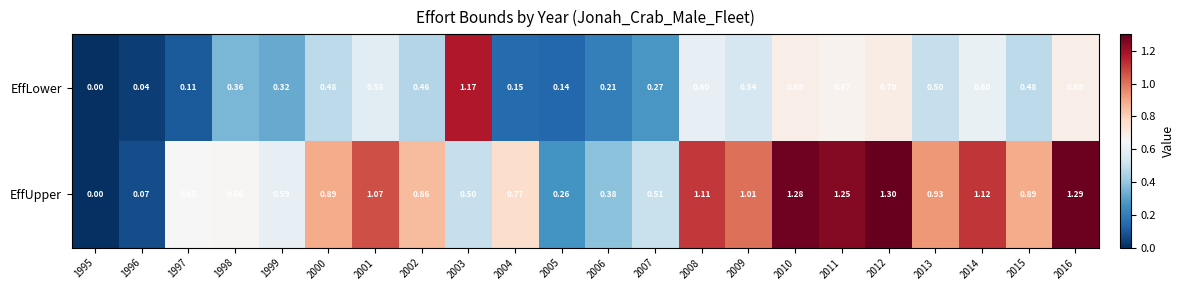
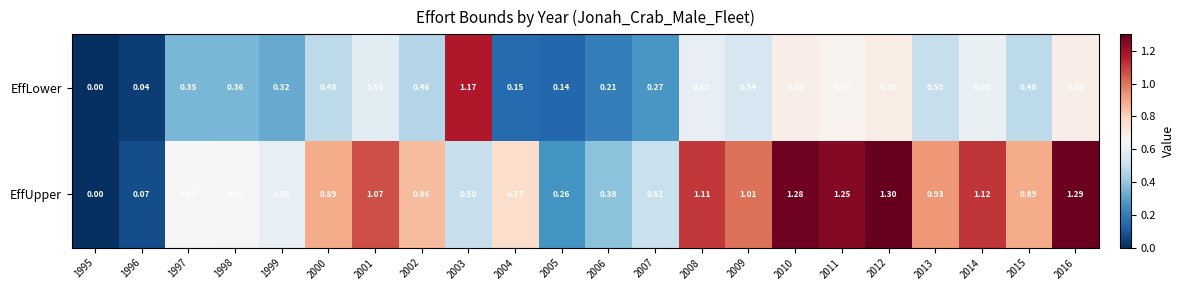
EffLower, 1997: 0.11 -> 0.35
